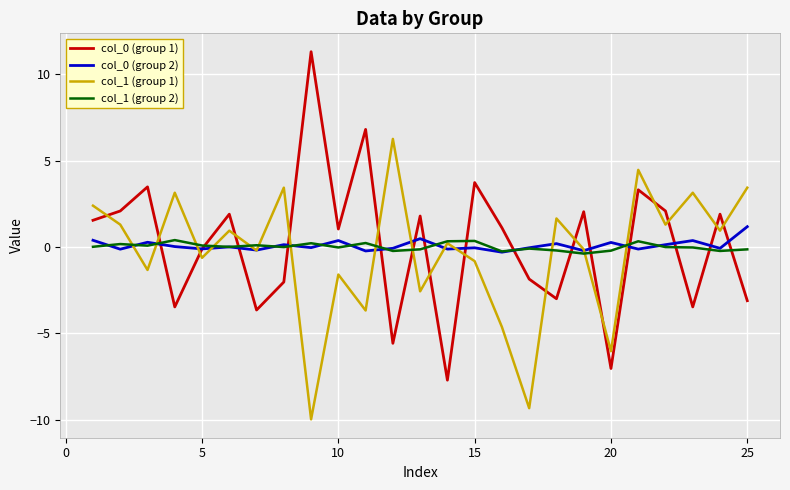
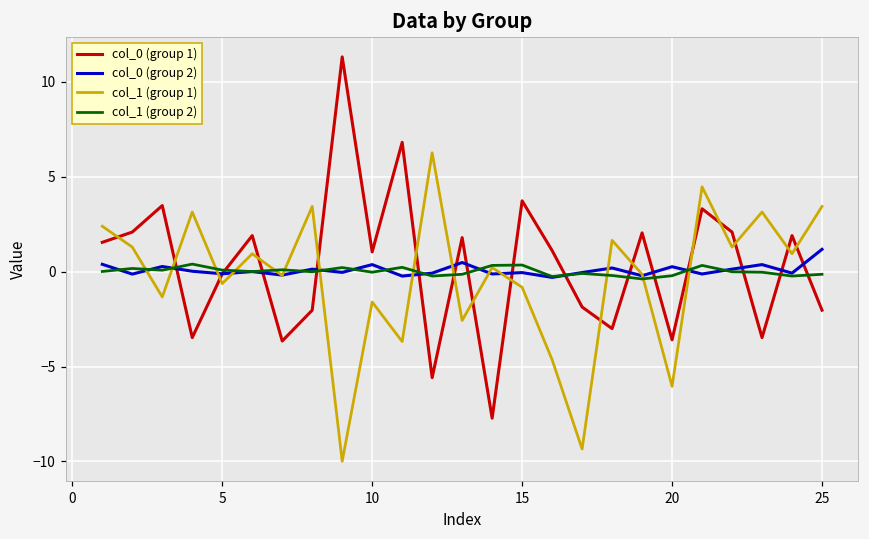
col_0 (group 1), 20: -7.0 -> -3.6
col_0 (group 1), 25: -3.1 -> -2.0
